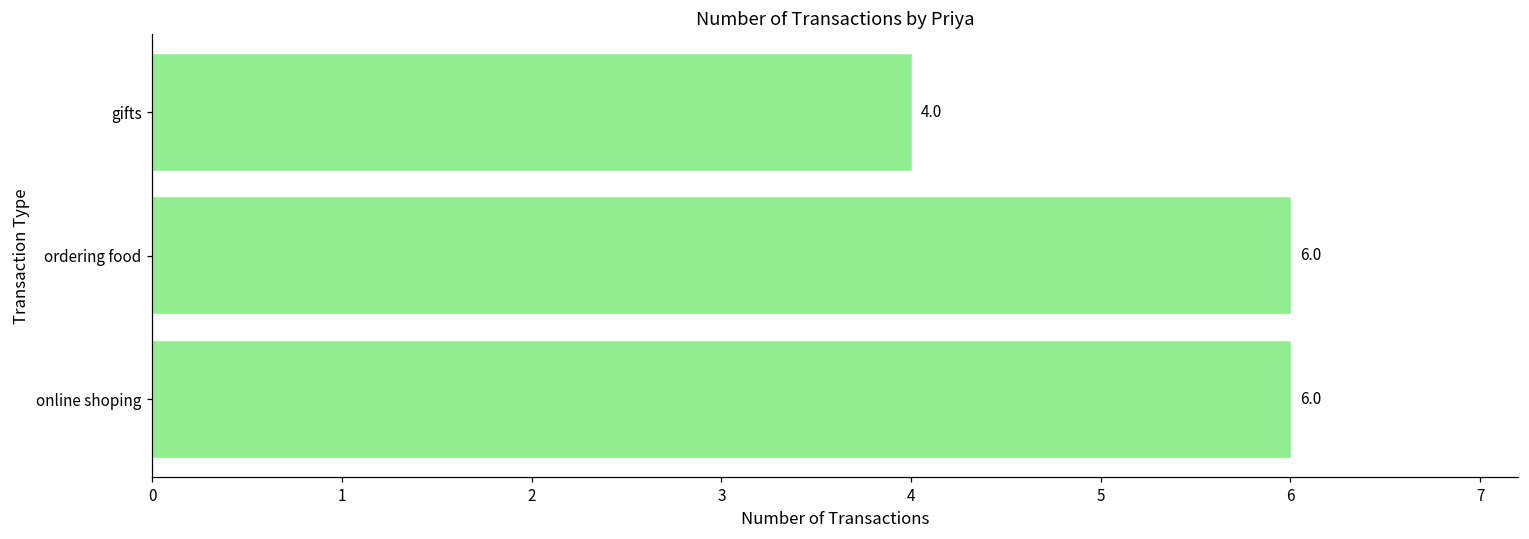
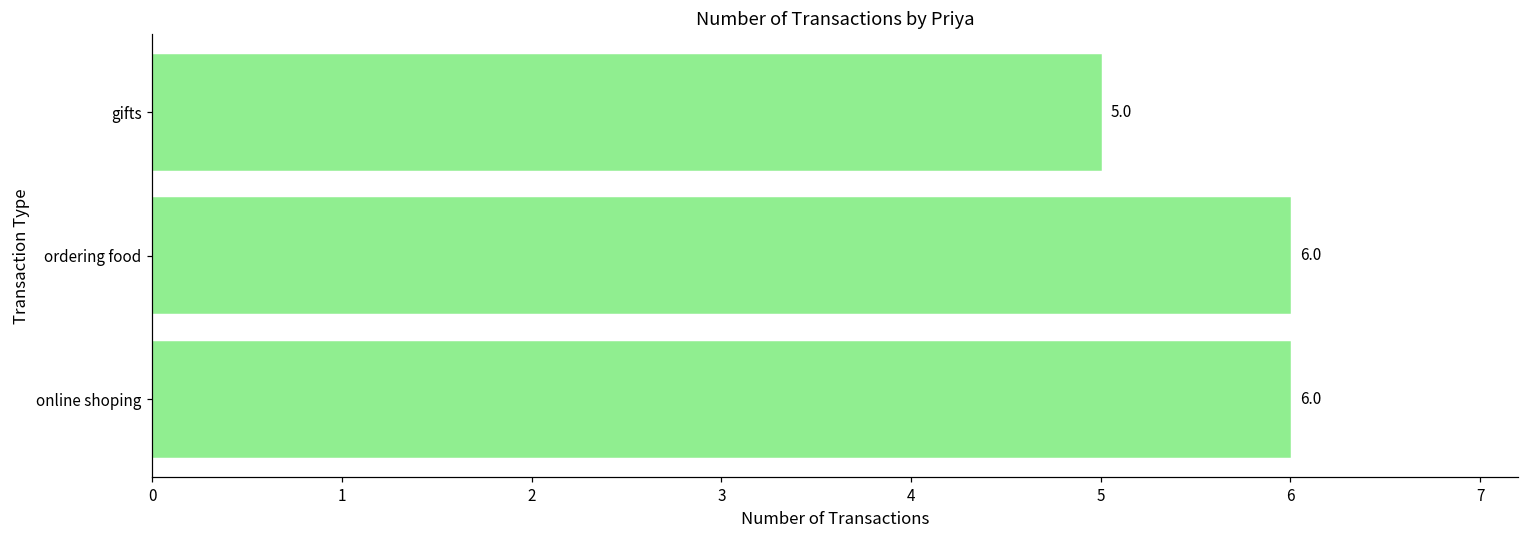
gifts: 4.0 -> 5.0
